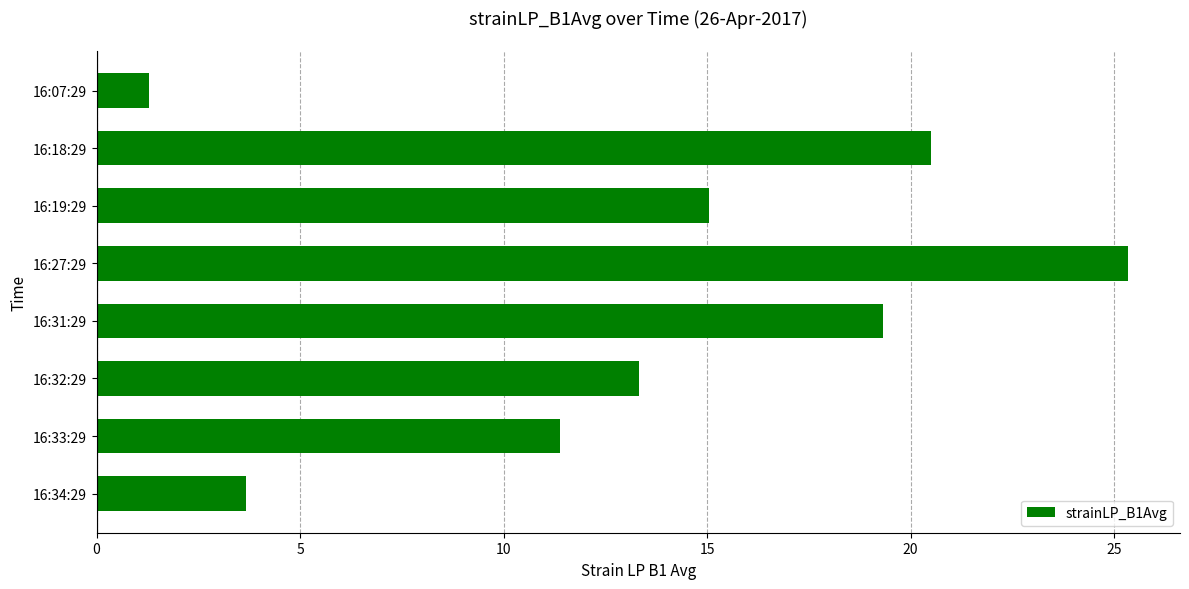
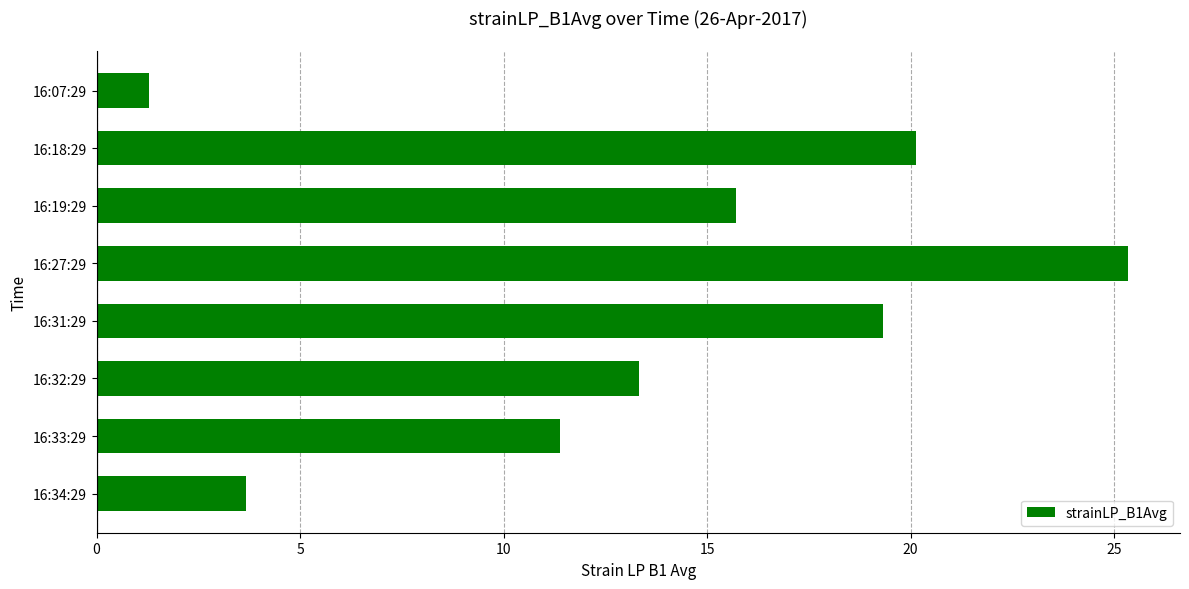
16:18:29: 20.5 -> 20.1
16:19:29: 15.0 -> 15.7
